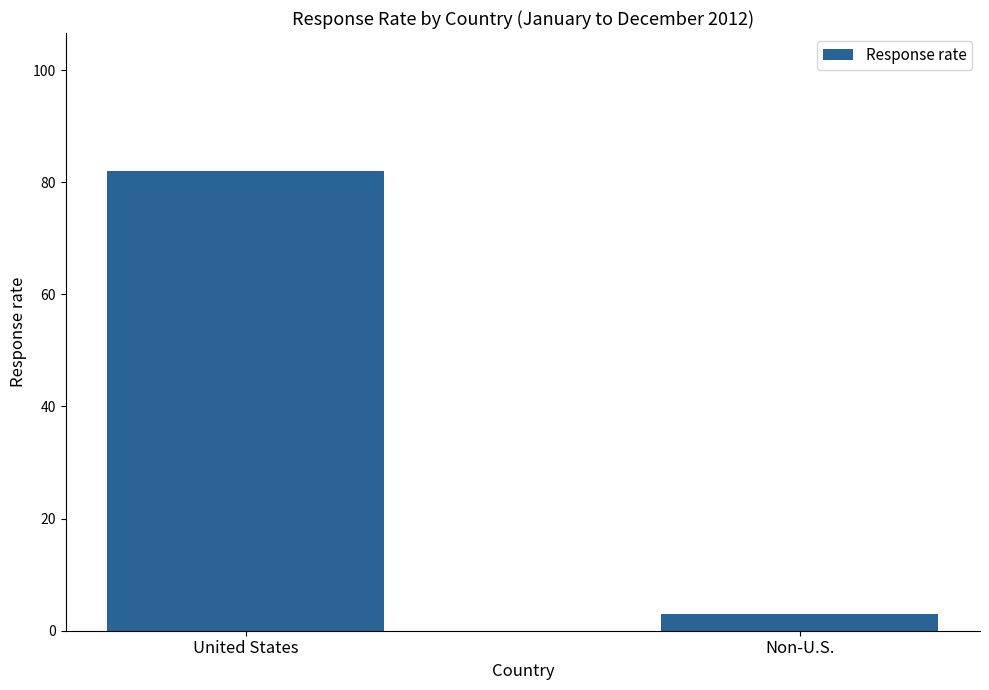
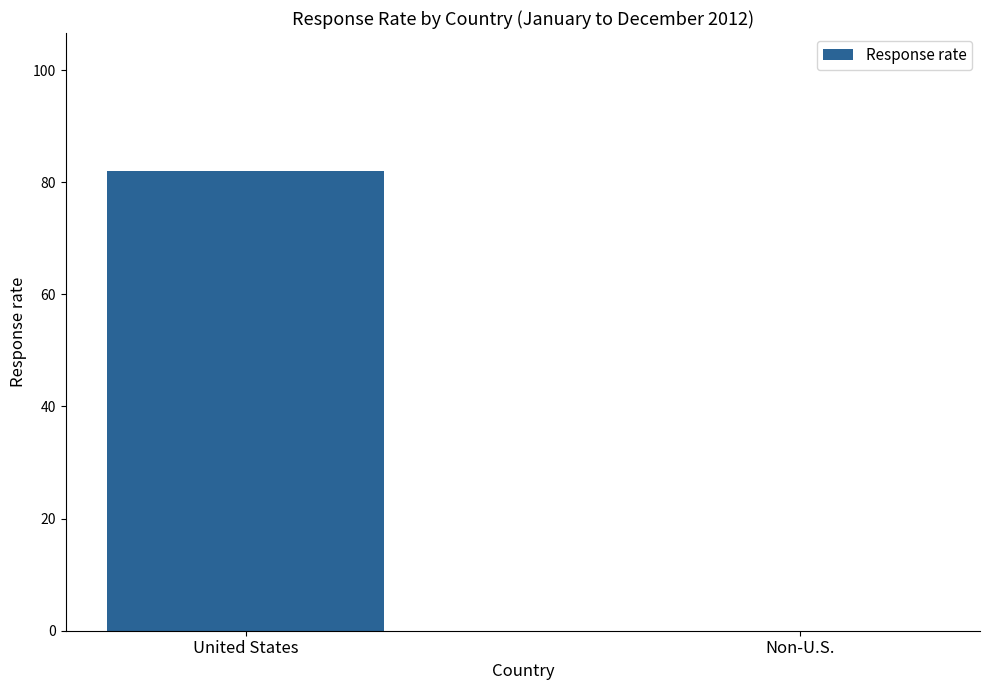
Non-U.S.: 3 -> 0
